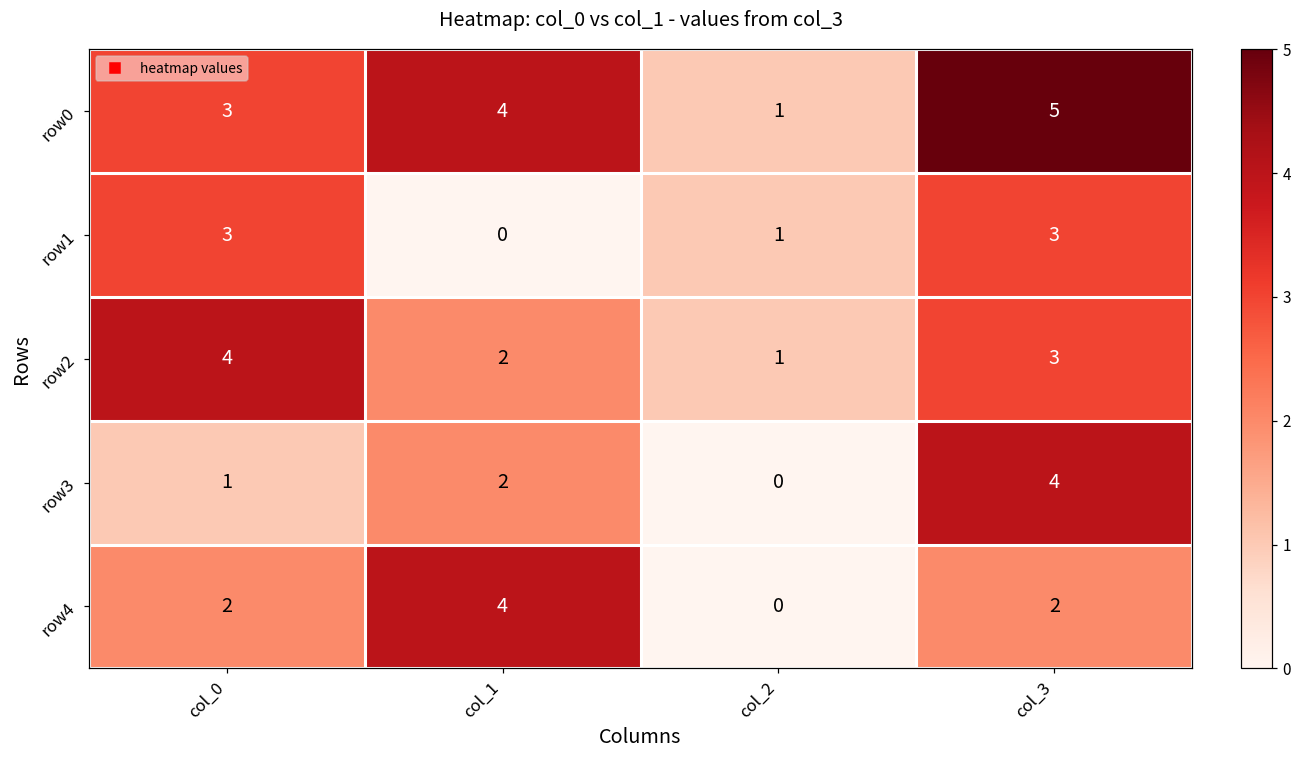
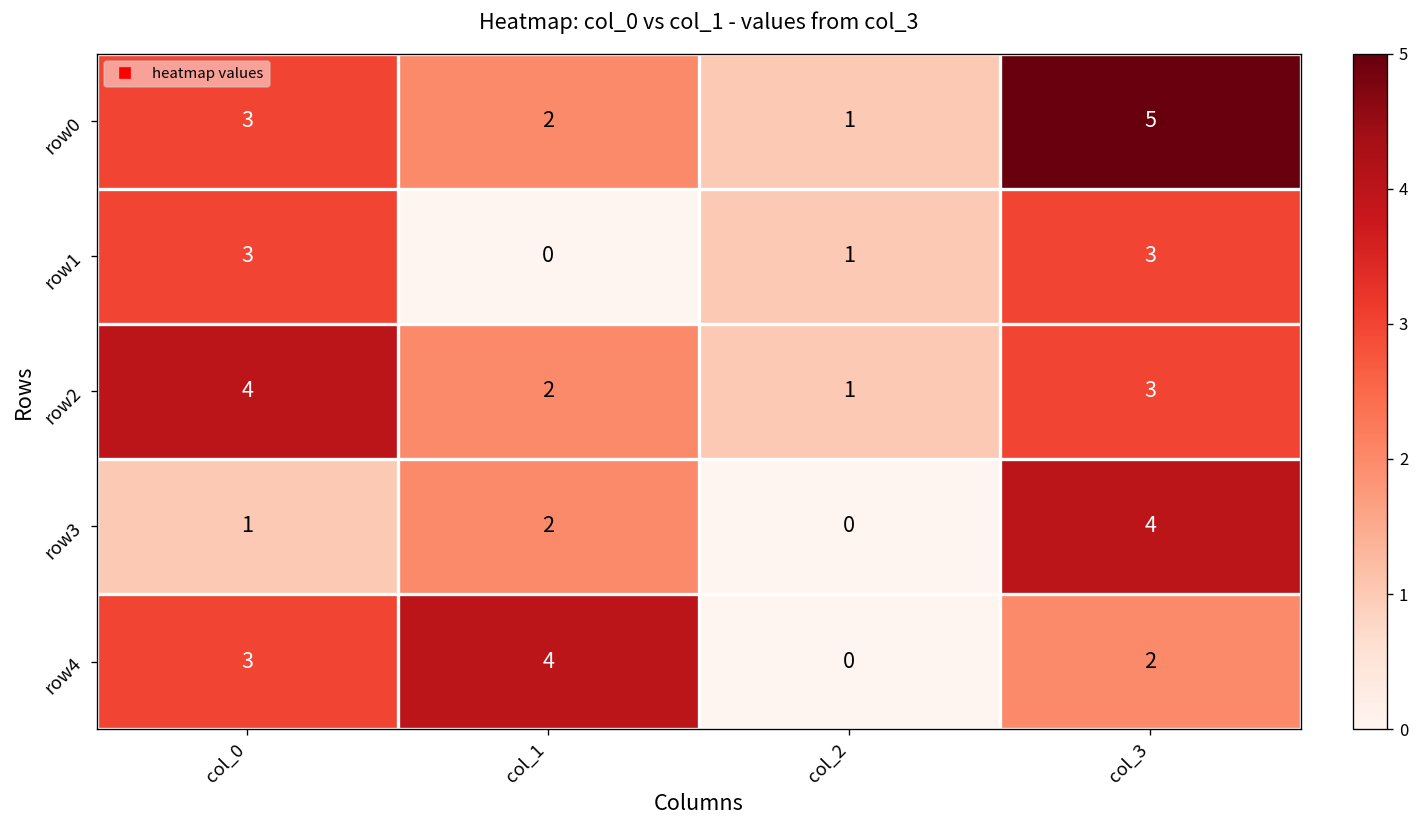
row0, col_1: 4 -> 2
row4, col_0: 2 -> 3
